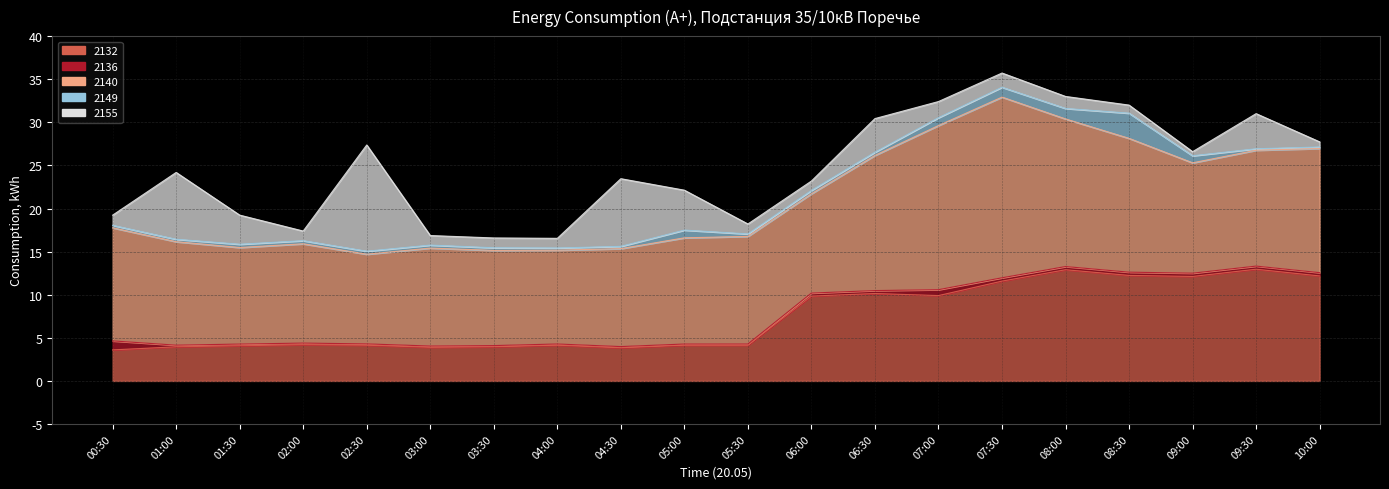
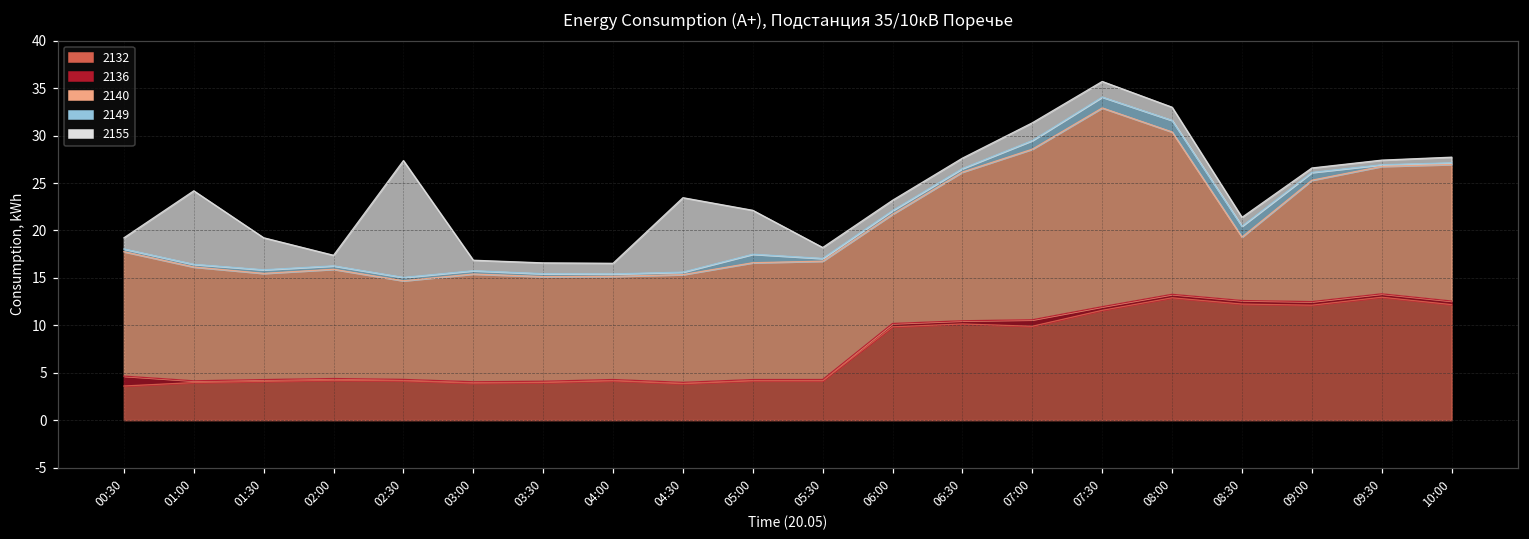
2155, 06:30: 4 -> 1
2140, 07:00: 19 -> 18
2140, 08:30: 16 -> 7
2149, 08:30: 3 -> 1
2155, 09:30: 4 -> 0
